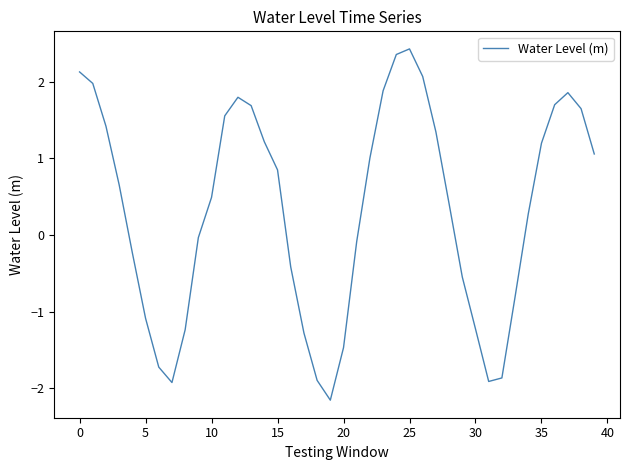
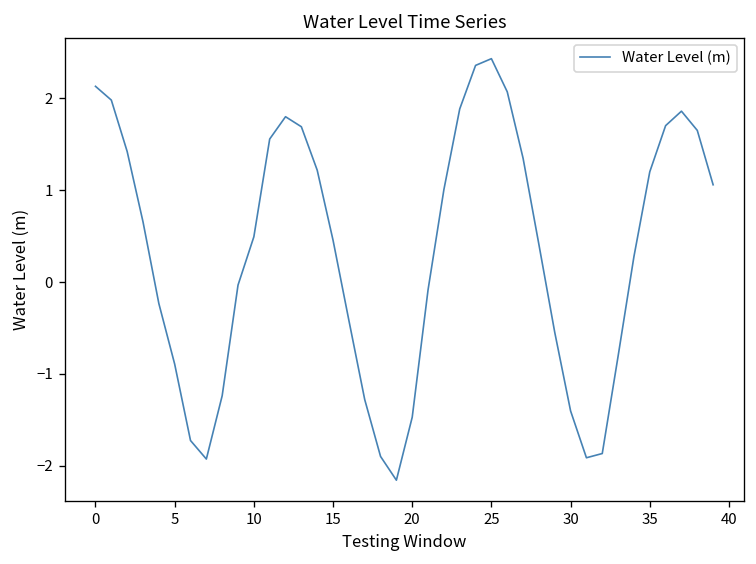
5: -1.1 -> -0.9
15: 0.8 -> 0.5
30: -1.2 -> -1.4
